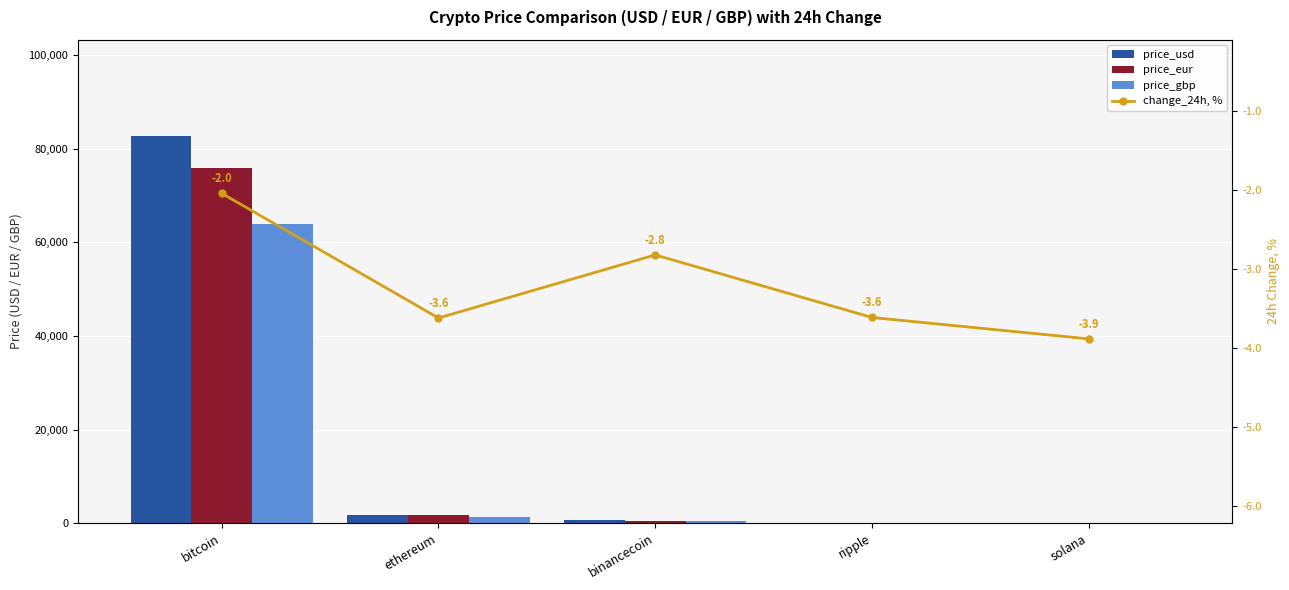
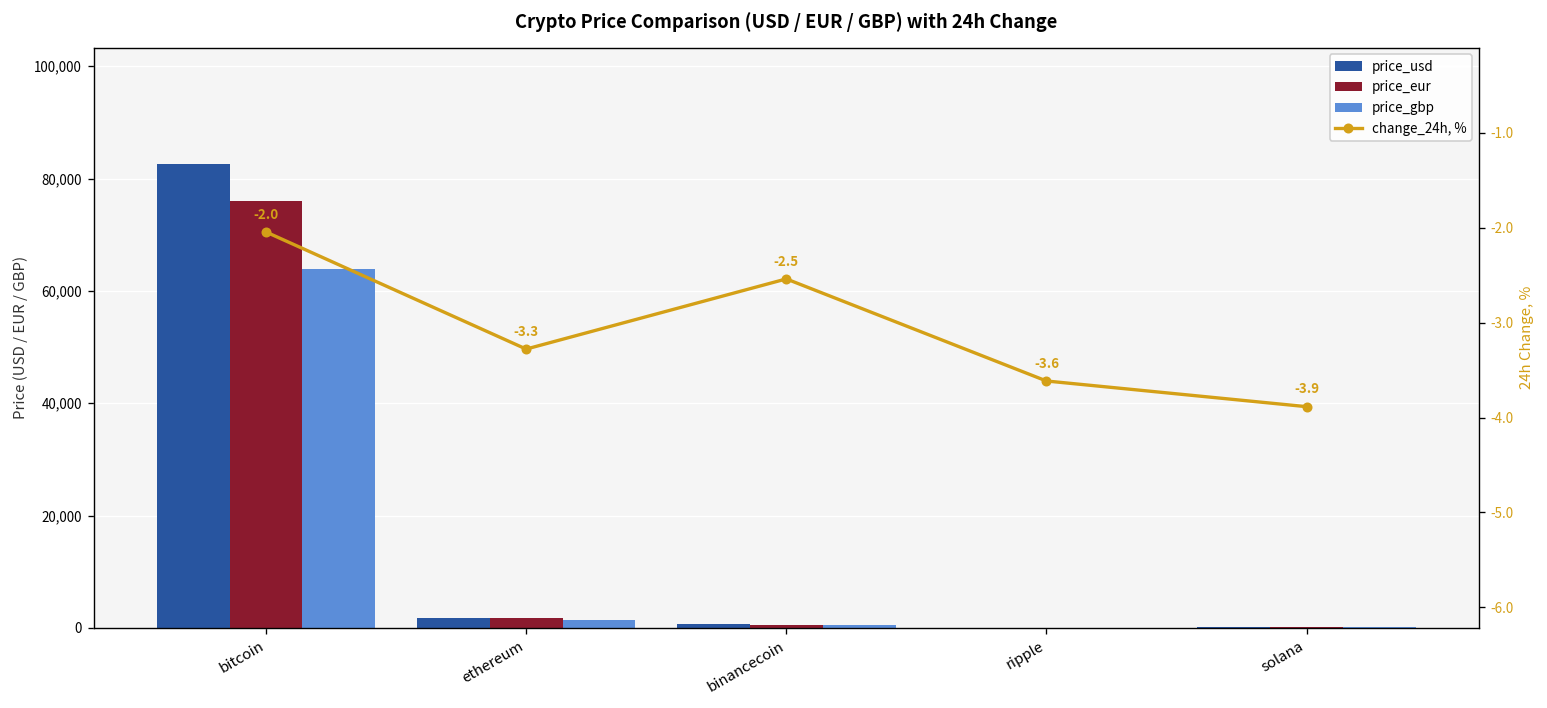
change_24h, %, ethereum: -3.6 -> -3.3
change_24h, %, binancecoin: -2.8 -> -2.5
